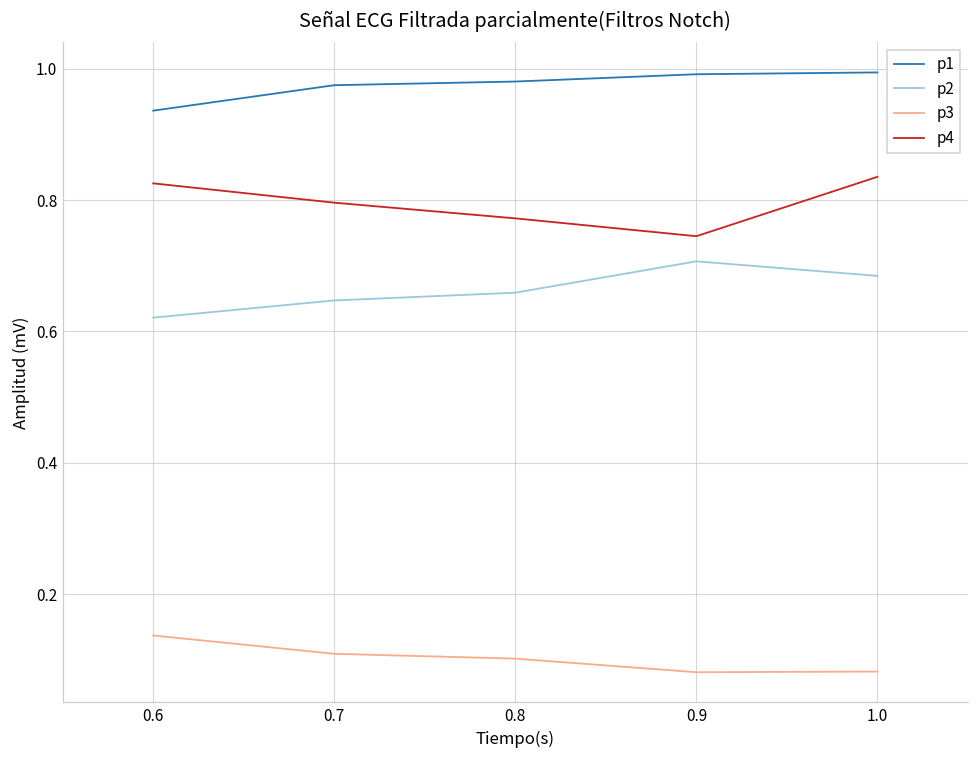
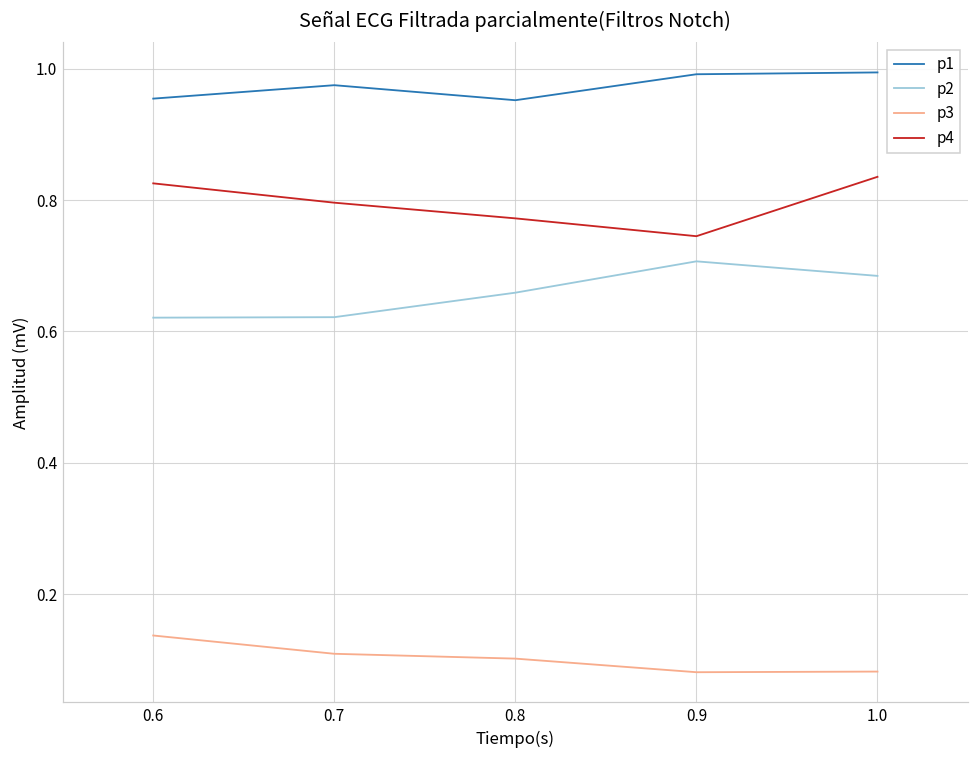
p1, 0.6: 0.94 -> 0.95
p2, 0.7: 0.65 -> 0.62
p1, 0.8: 0.98 -> 0.95
